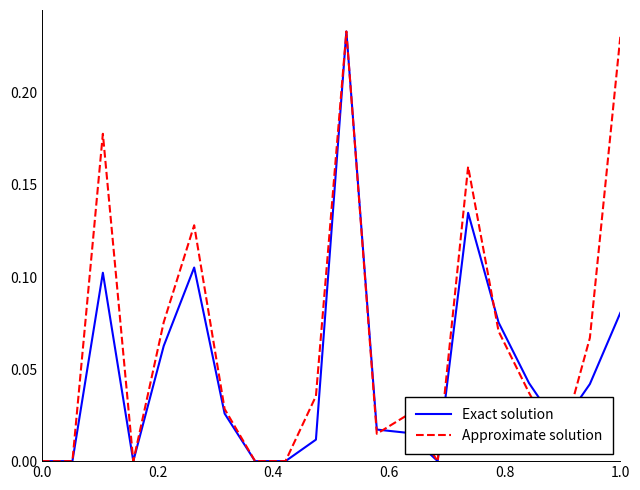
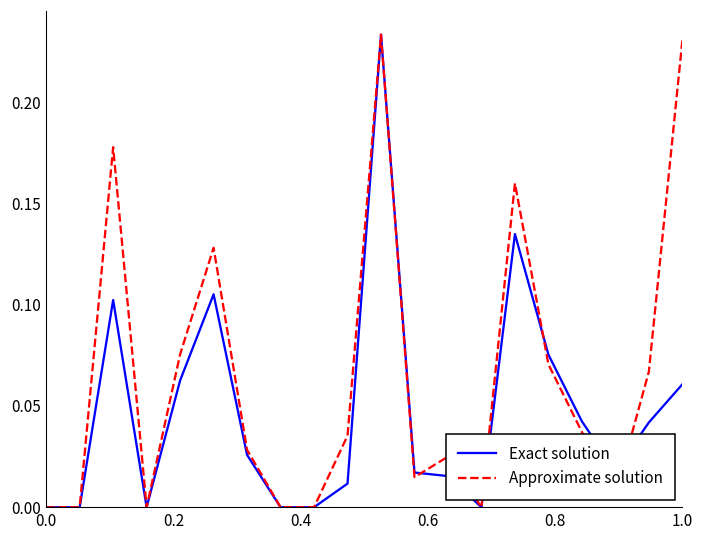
Exact solution, 1.0: 0.081 -> 0.061
